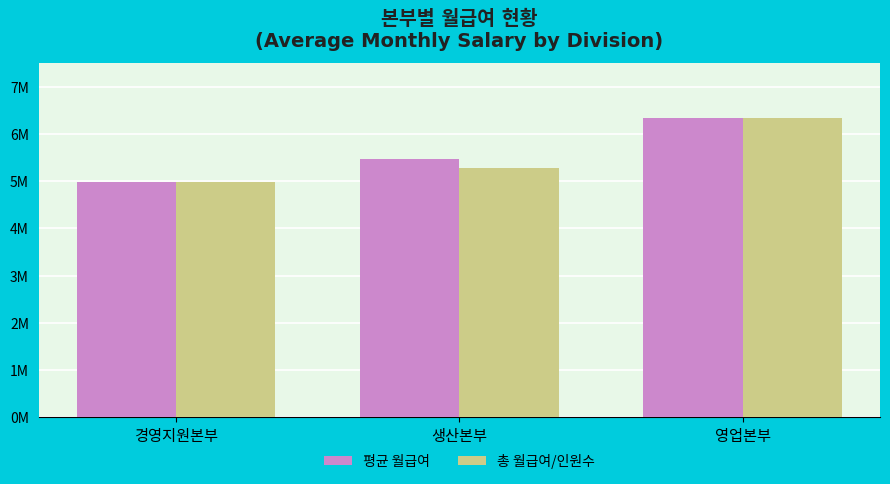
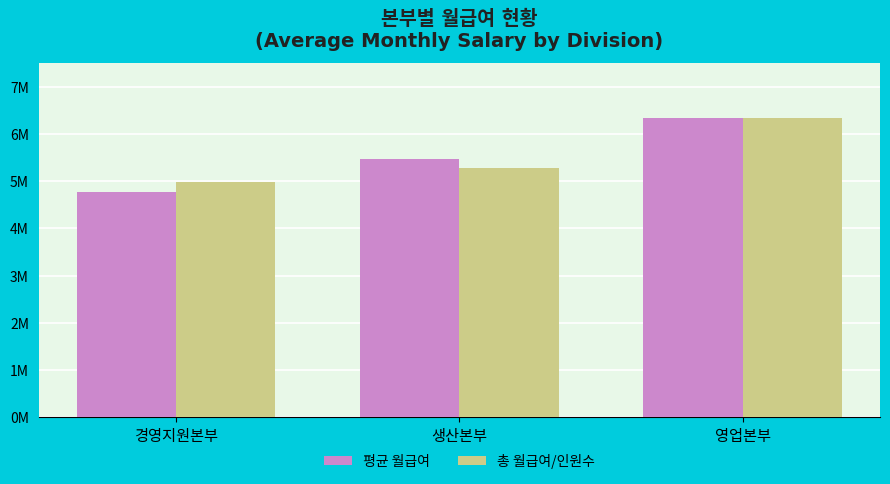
평균 월급여, 경영지원본부: 5000000 -> 4800000
